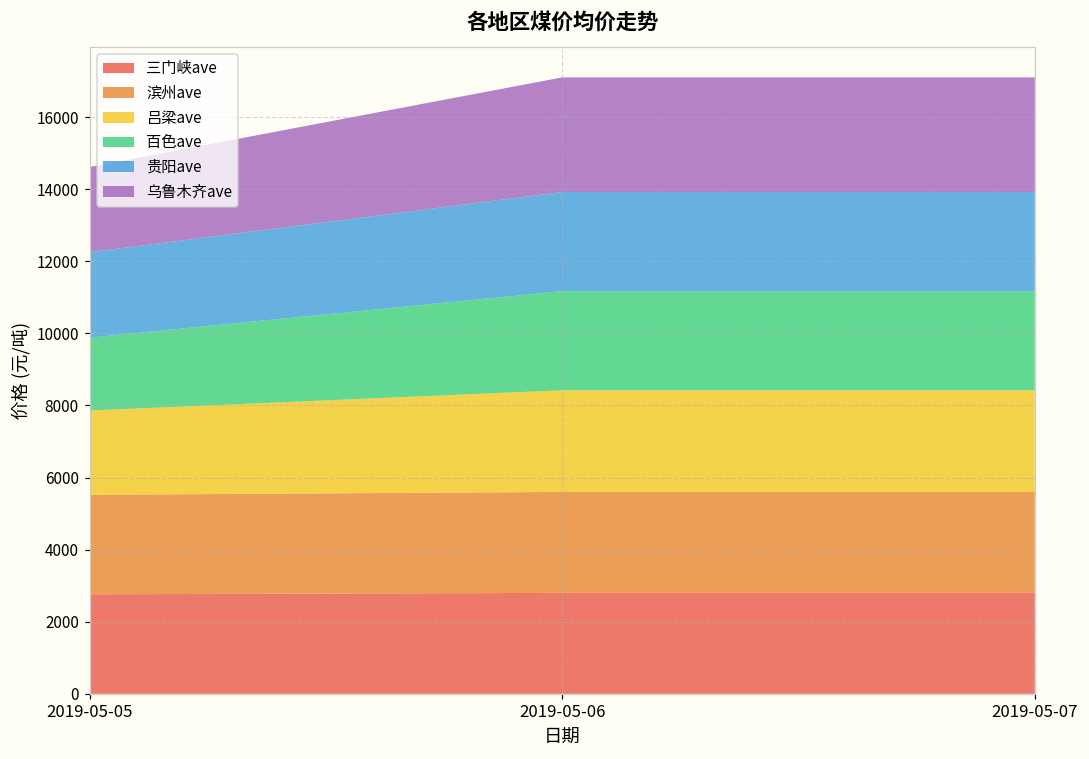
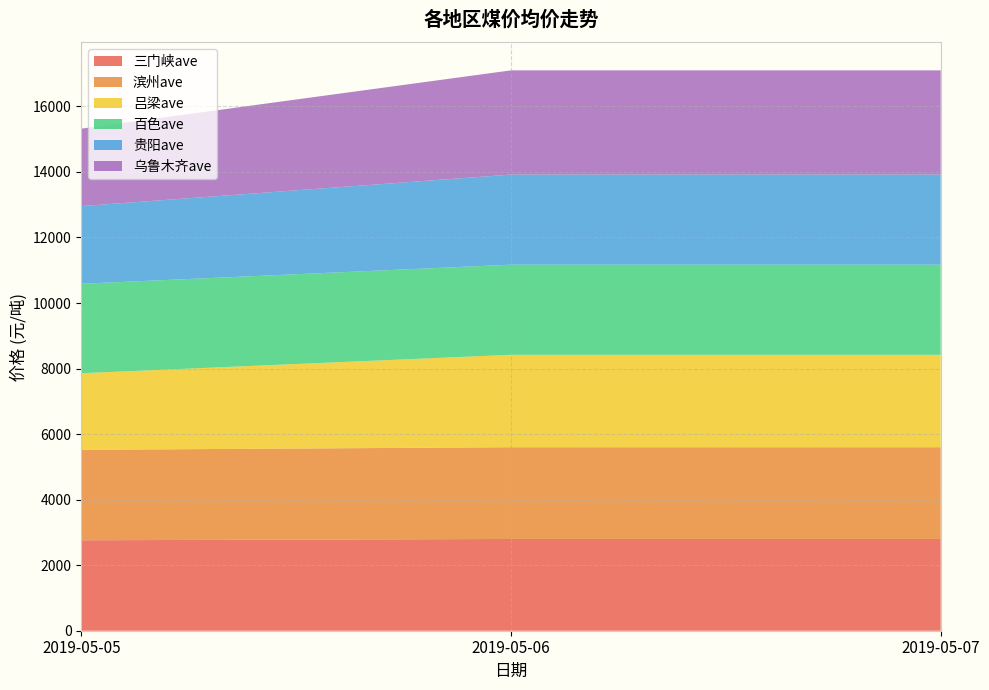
百色ave, 2019-05-05: 2000 -> 2700
